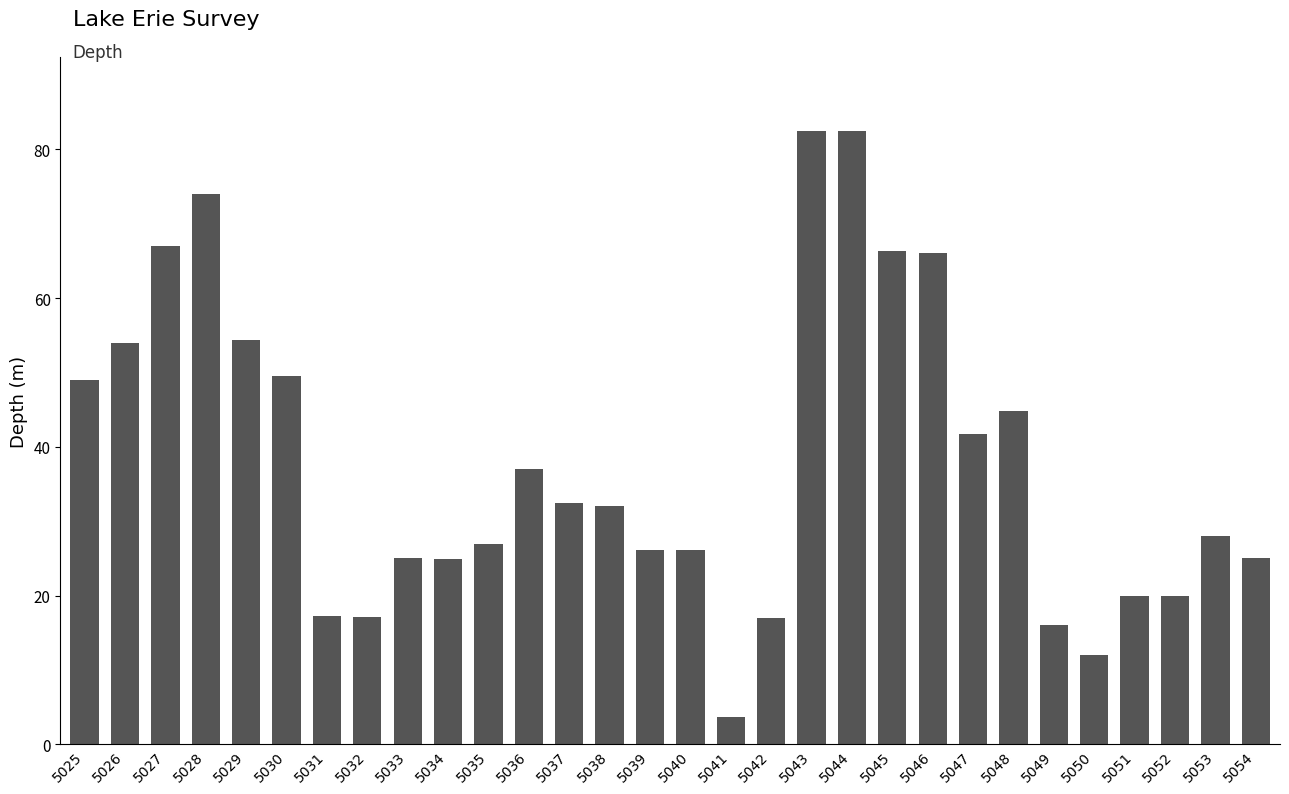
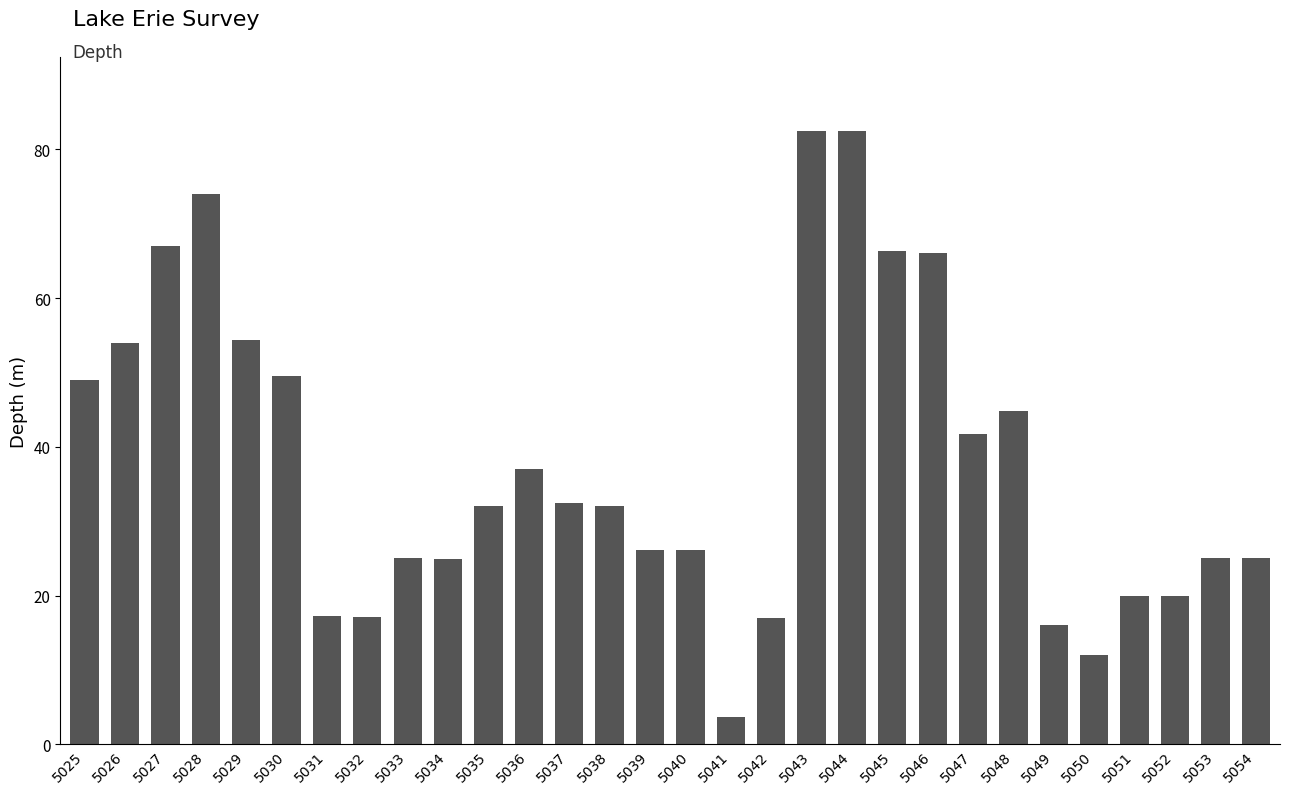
5035: 27 -> 32
5053: 28 -> 25
